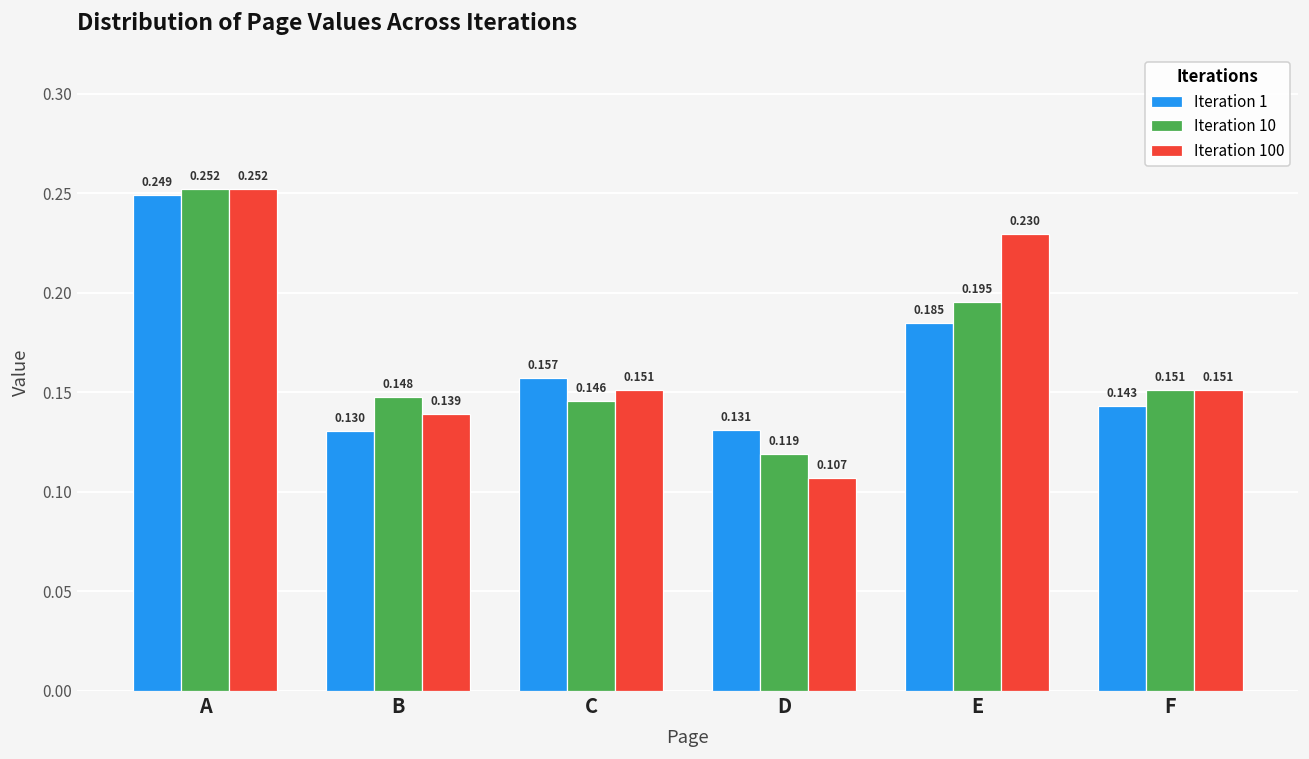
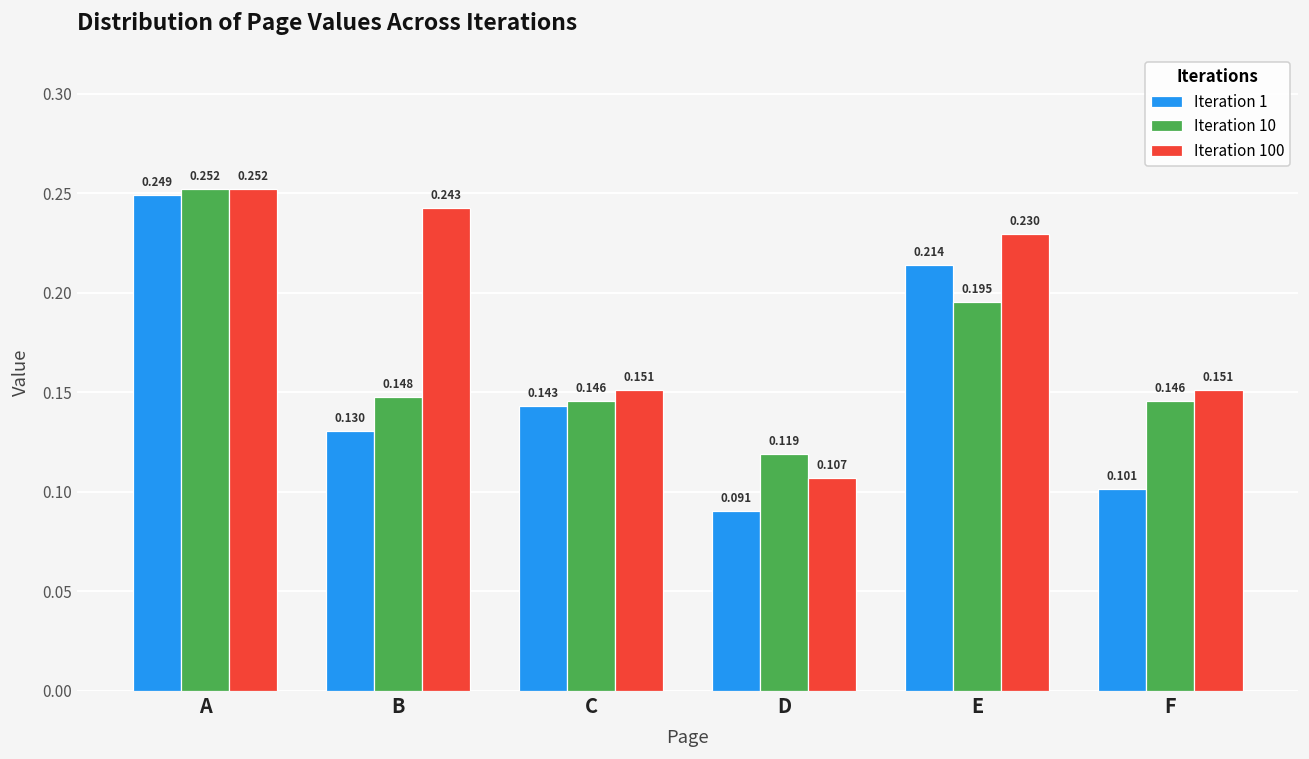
Iteration 100, B: 0.139 -> 0.243
Iteration 1, C: 0.157 -> 0.143
Iteration 1, D: 0.131 -> 0.091
Iteration 1, E: 0.185 -> 0.214
Iteration 1, F: 0.143 -> 0.101
Iteration 10, F: 0.151 -> 0.146
